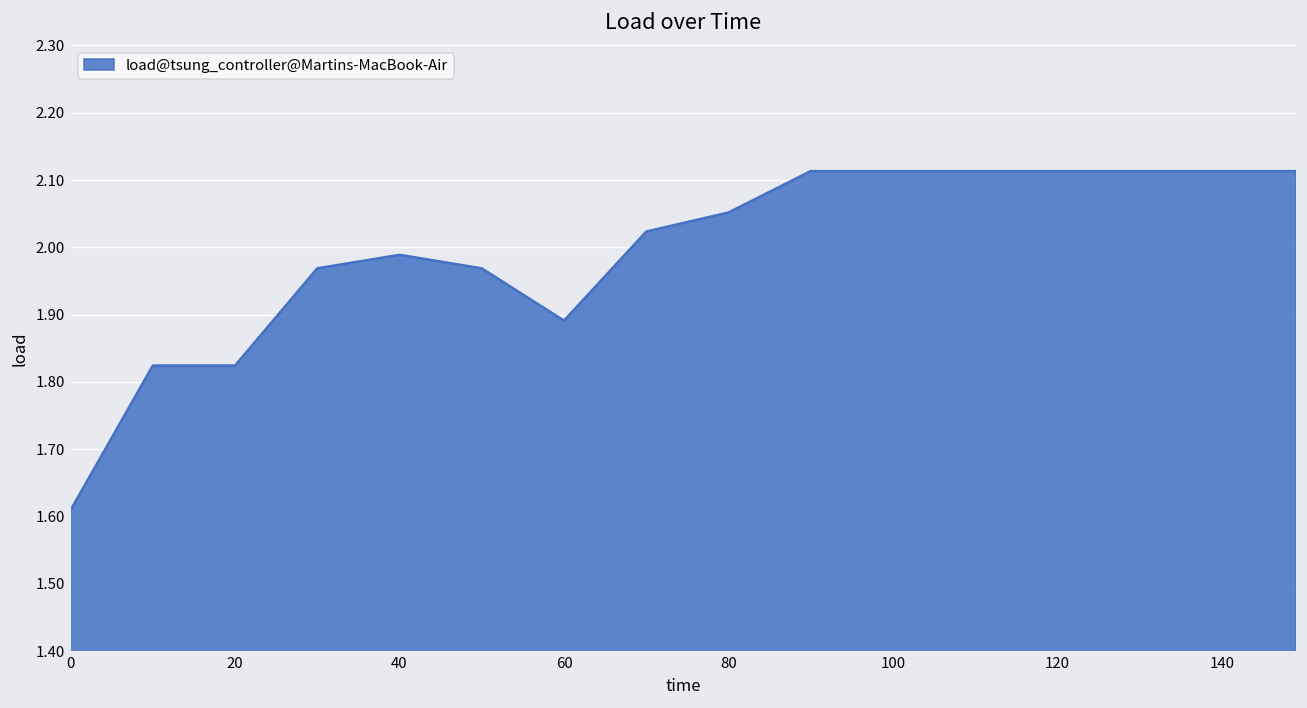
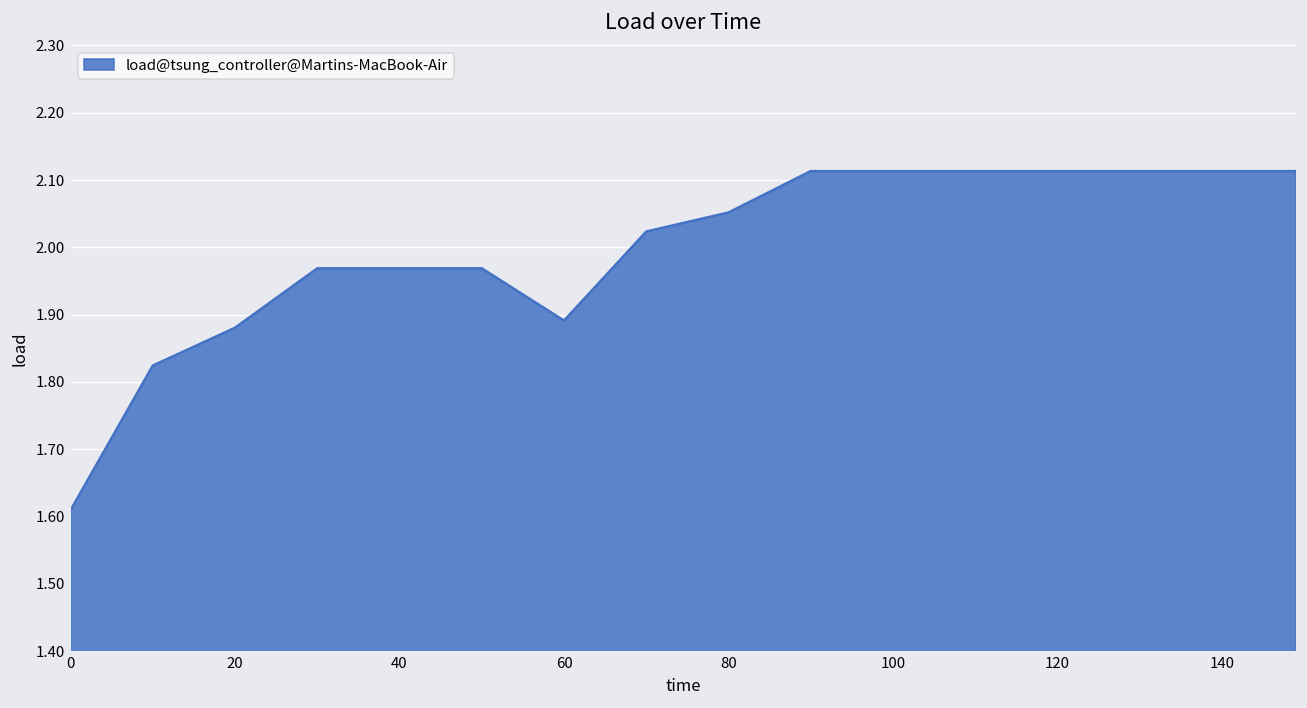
20: 1.82 -> 1.88
40: 1.99 -> 1.97
